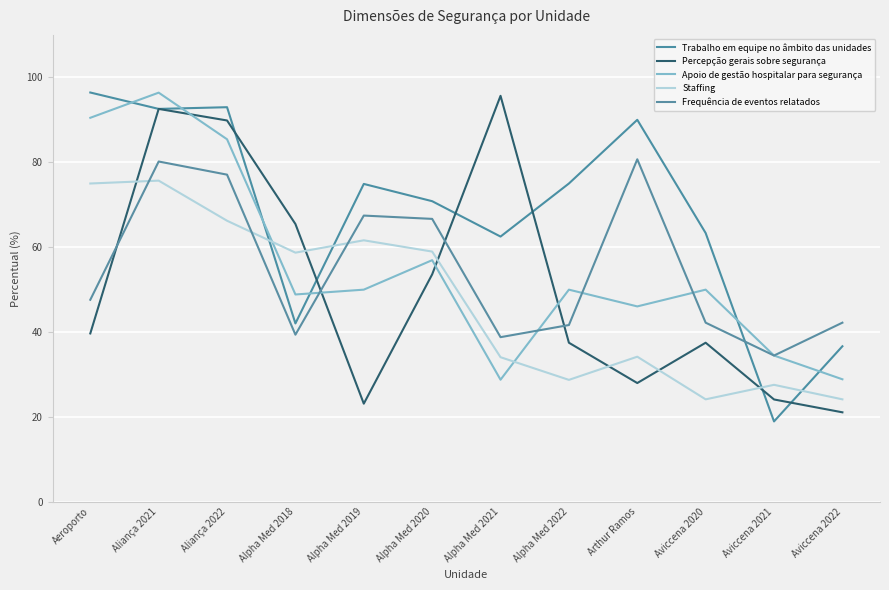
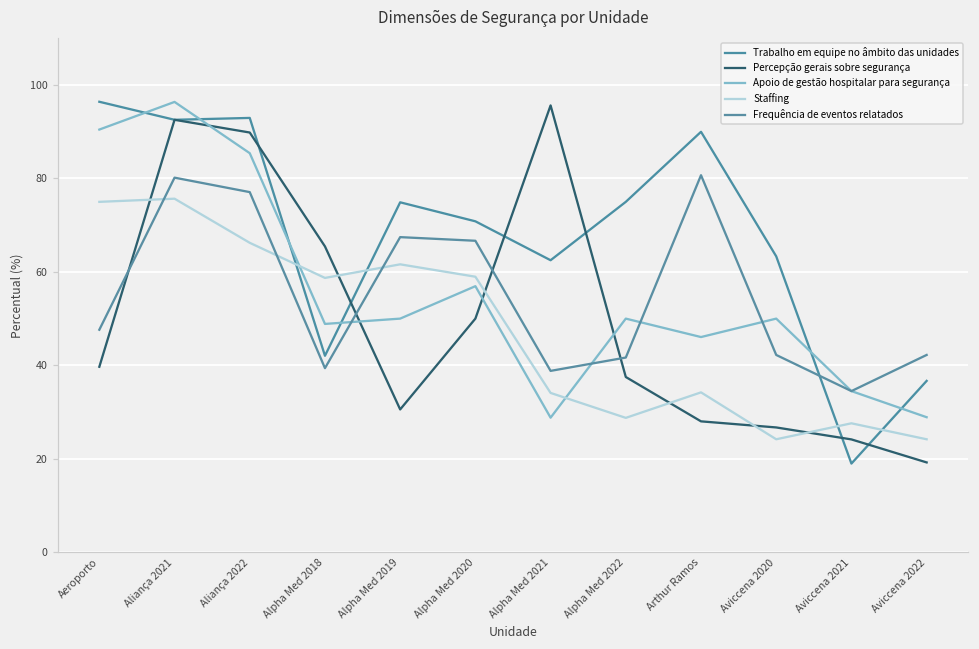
Percepção gerais sobre segurança, Alpha Med 2019: 23 -> 31
Percepção gerais sobre segurança, Alpha Med 2020: 54 -> 50
Percepção gerais sobre segurança, Aviccena 2020: 38 -> 27
Percepção gerais sobre segurança, Aviccena 2022: 21 -> 19
